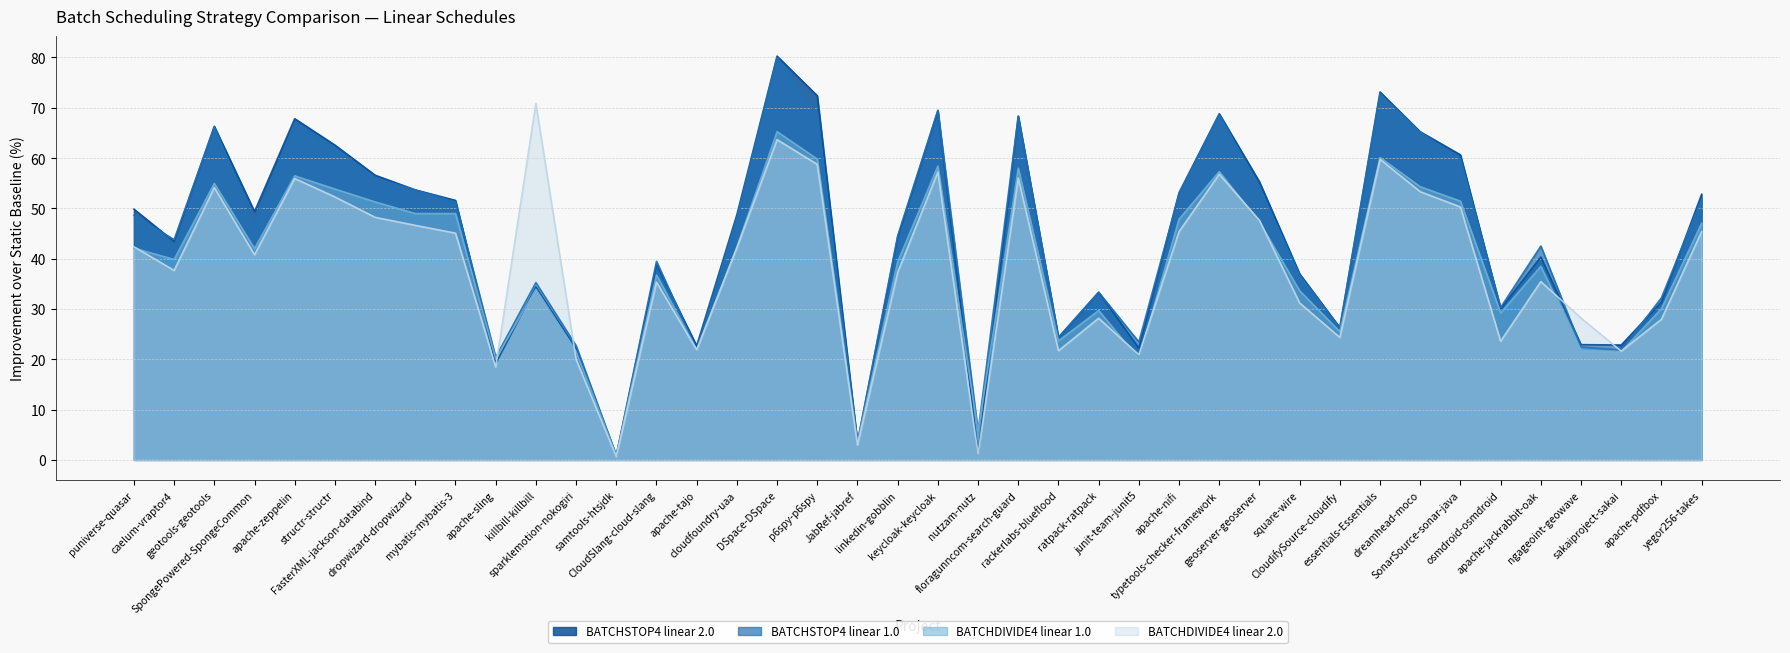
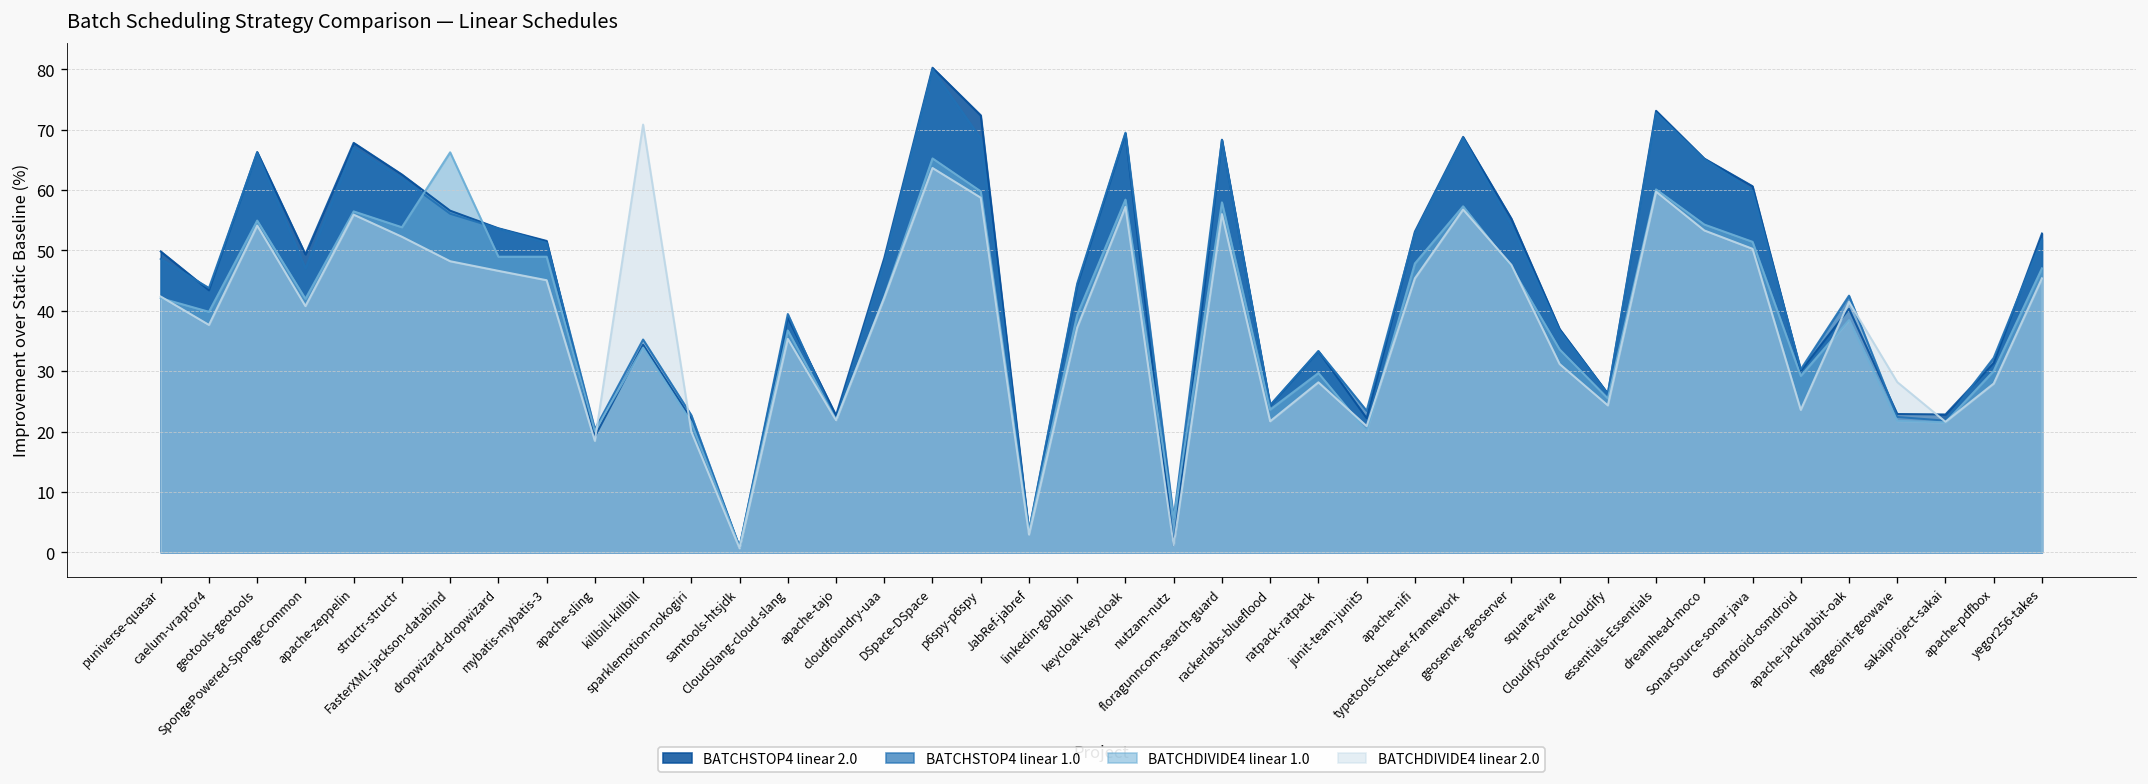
BATCHDIVIDE4 linear 1.0, FasterXML-jackson-databind: 51 -> 66
BATCHDIVIDE4 linear 2.0, apache-jackrabbit-oak: 35 -> 41
